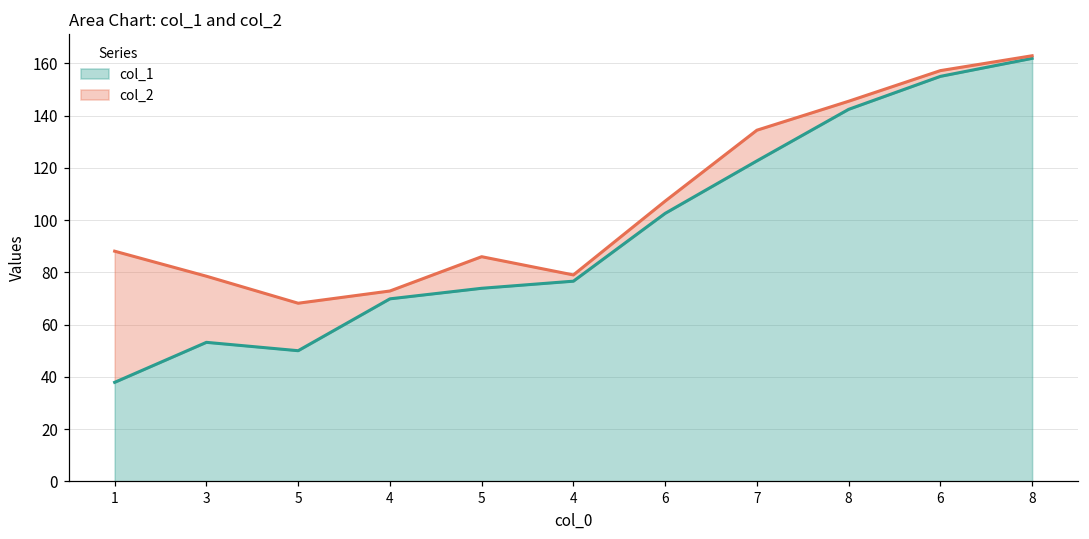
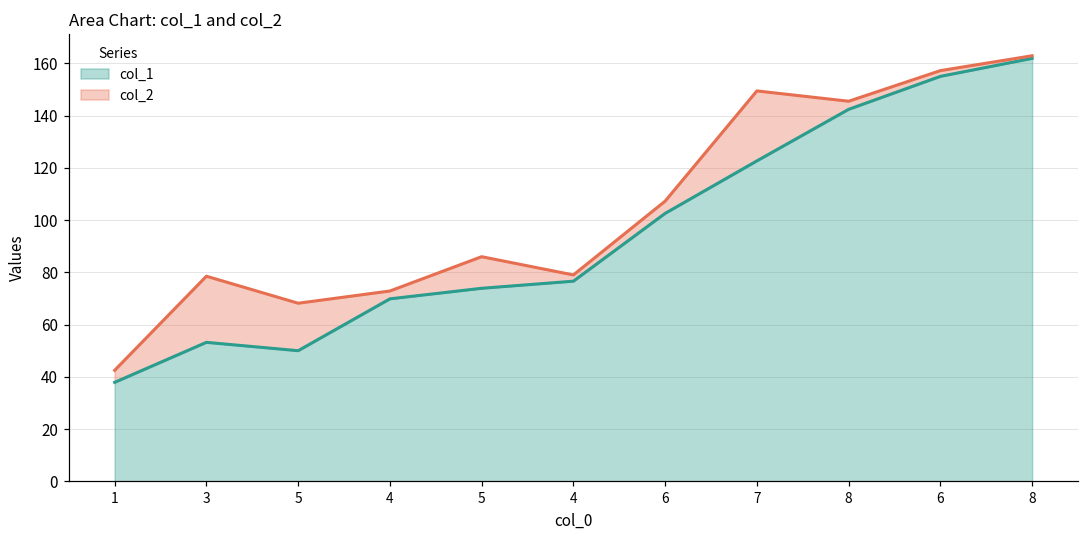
col_2, 1: 88 -> 43
col_2, 7: 134 -> 149
